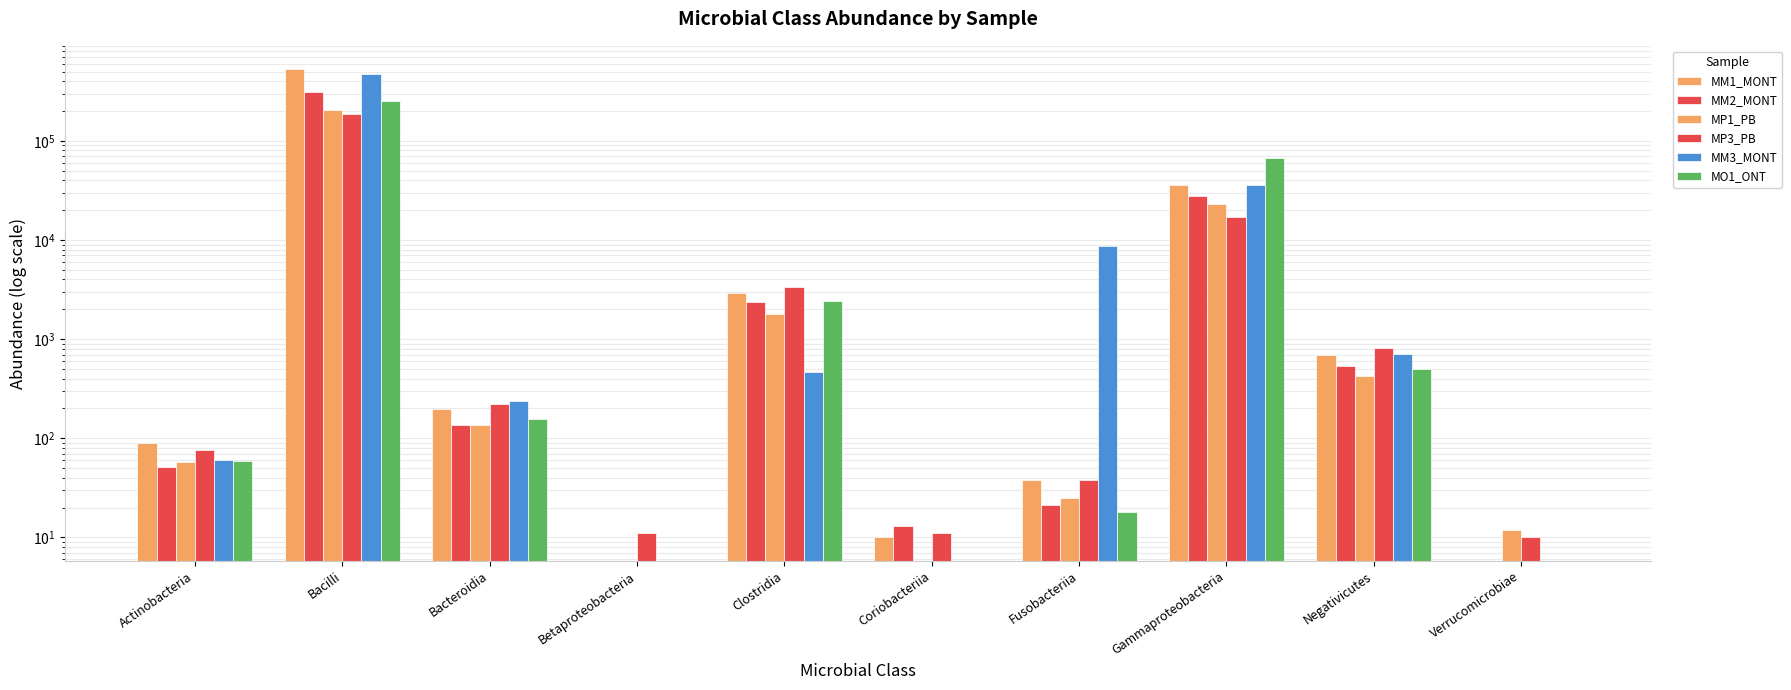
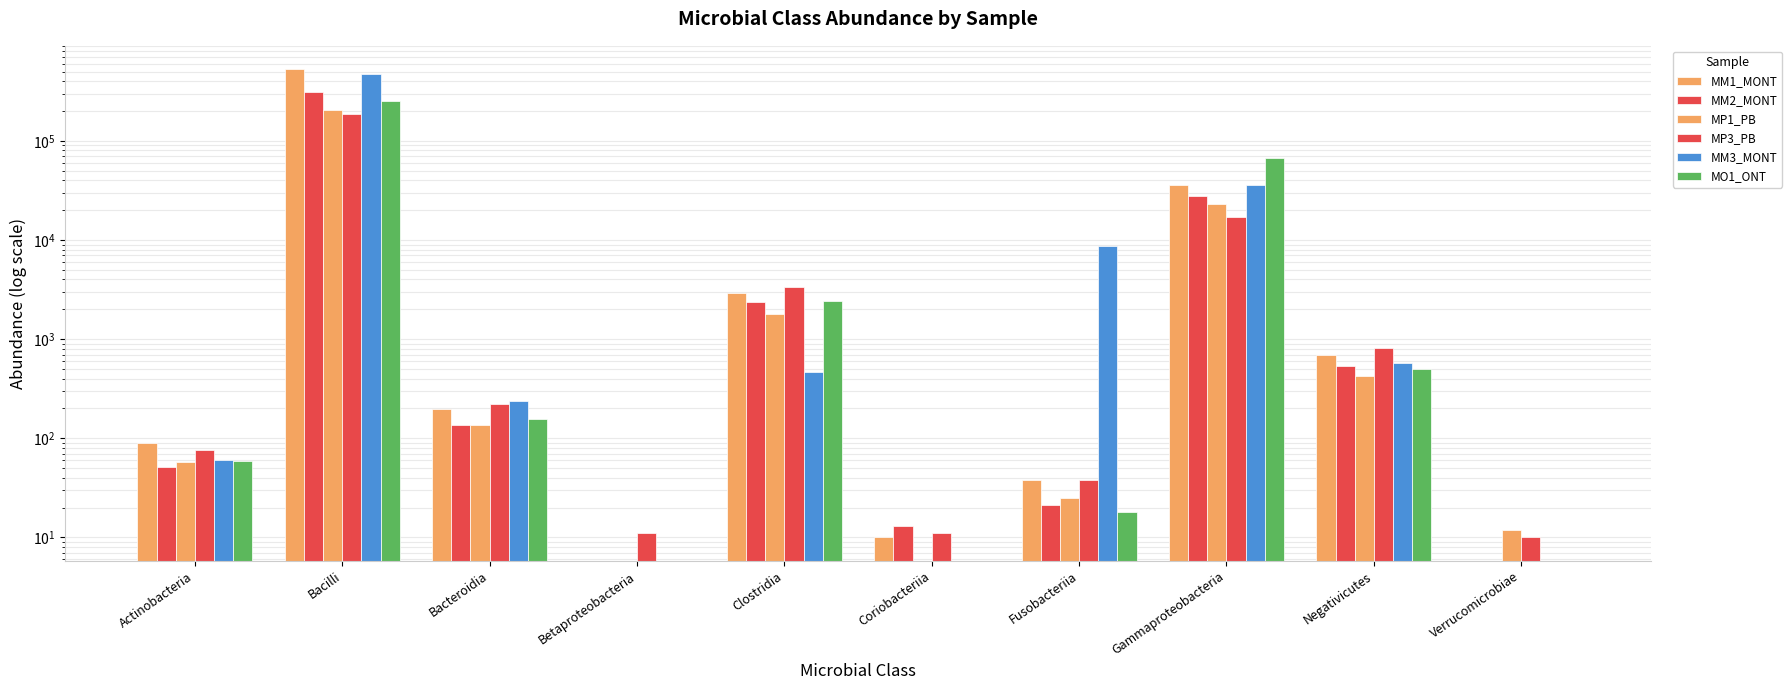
MM3_MONT, Negativicutes: 700 -> 600
